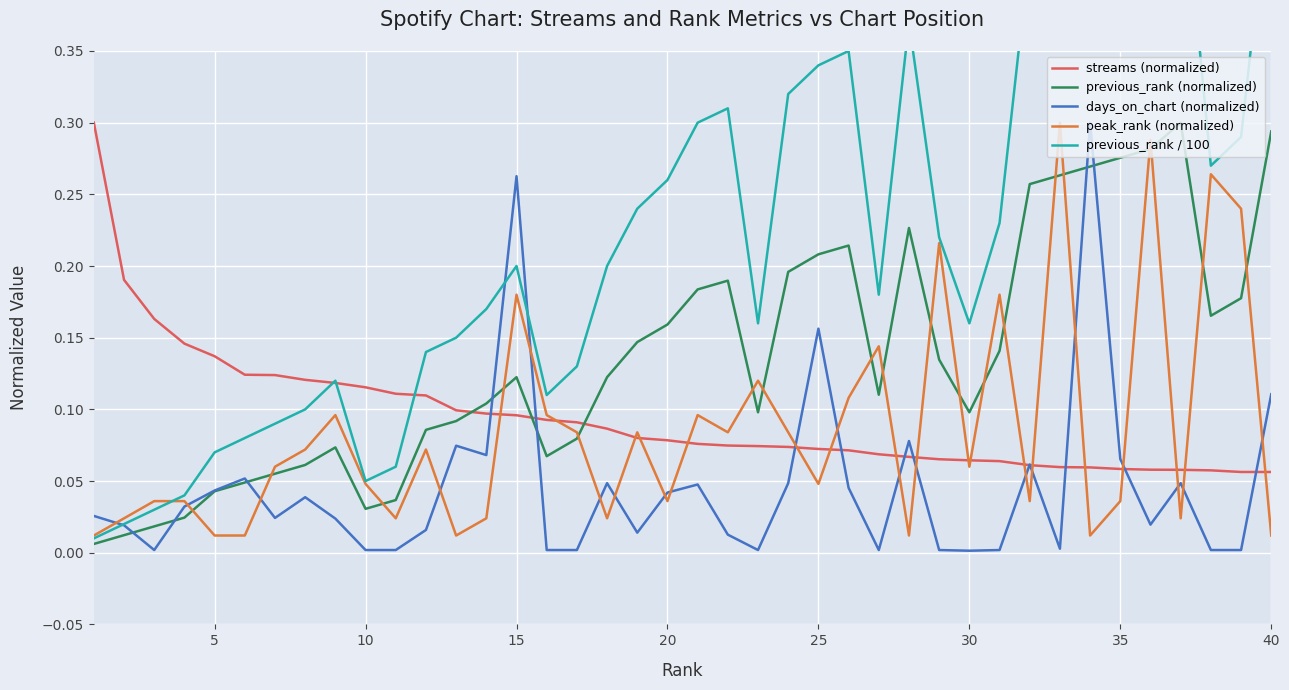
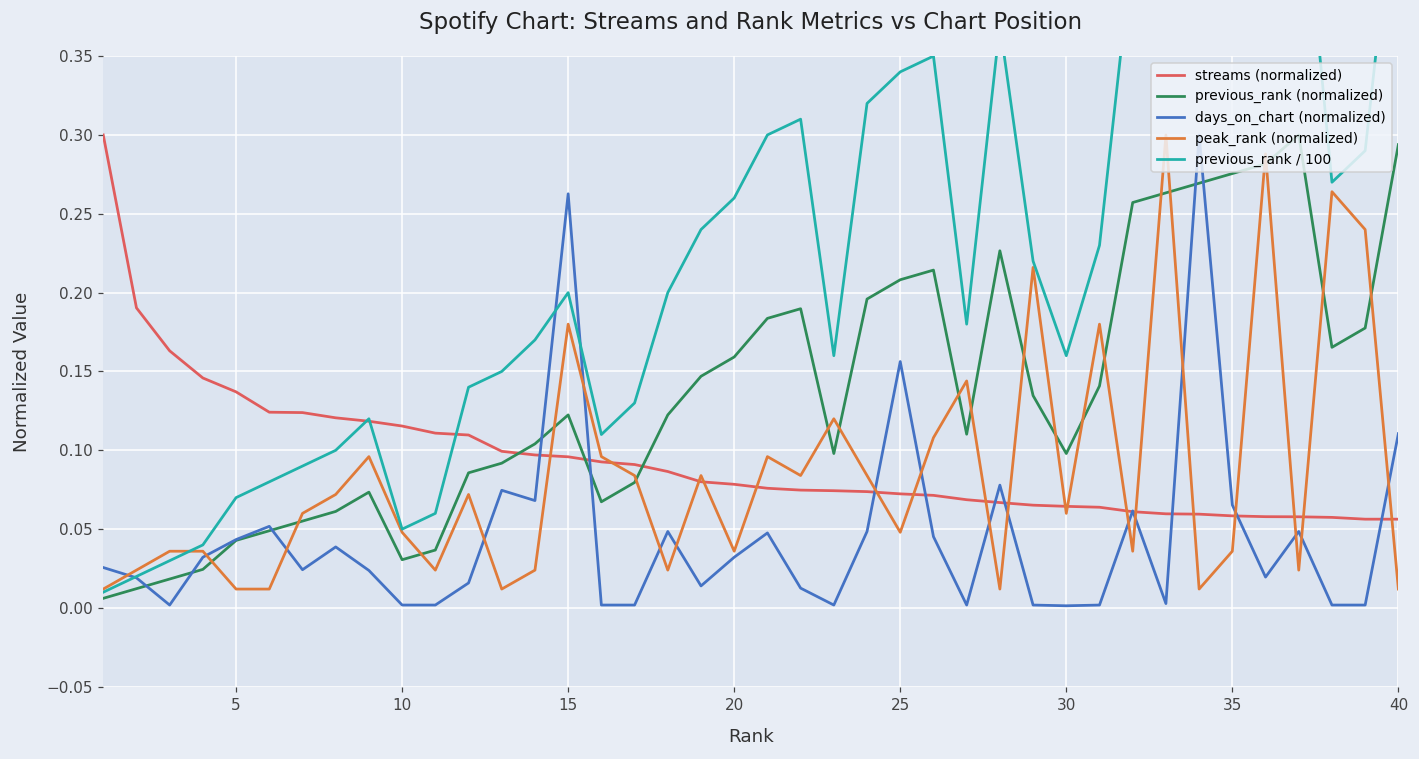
days_on_chart (normalized), 20: 0.042 -> 0.032
